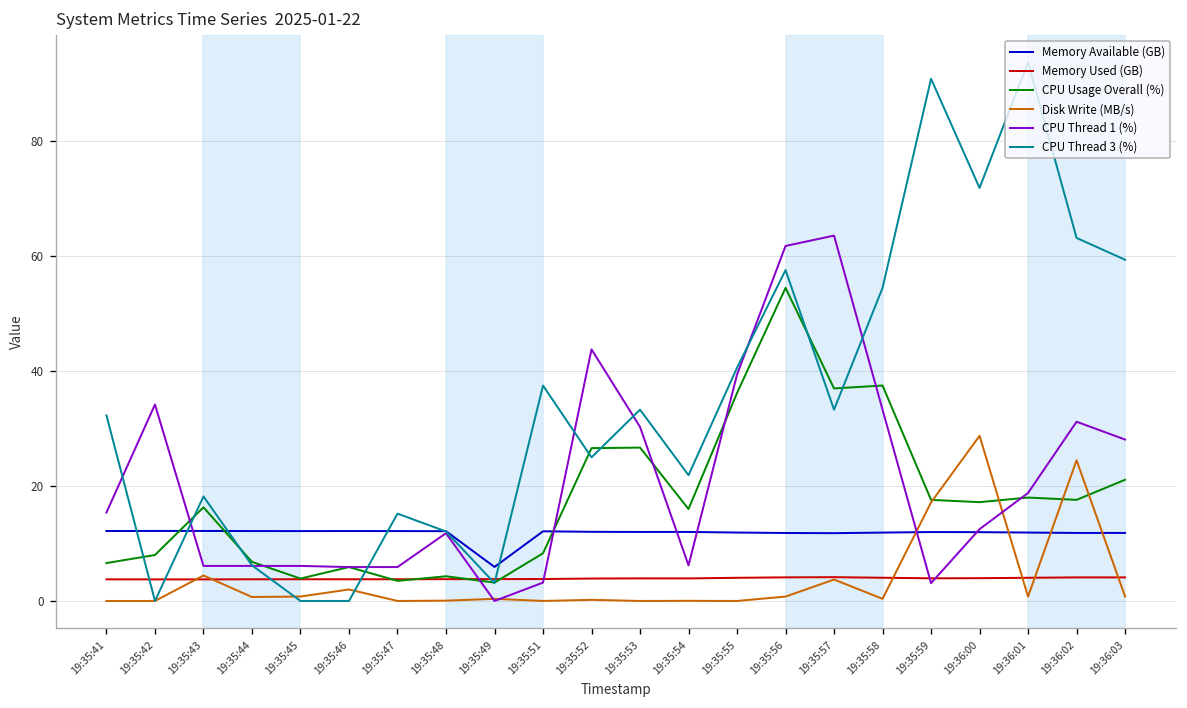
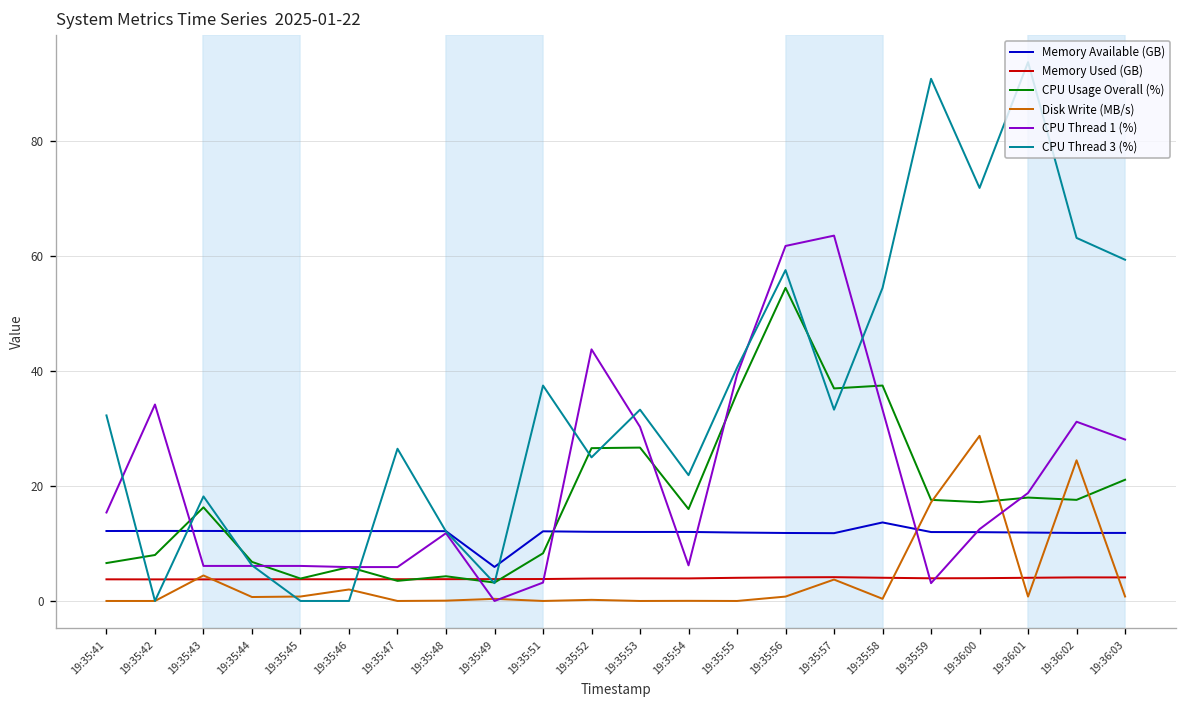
CPU Thread 3 (%), 19:35:47: 15 -> 27
Memory Available (GB), 19:35:58: 12 -> 14
